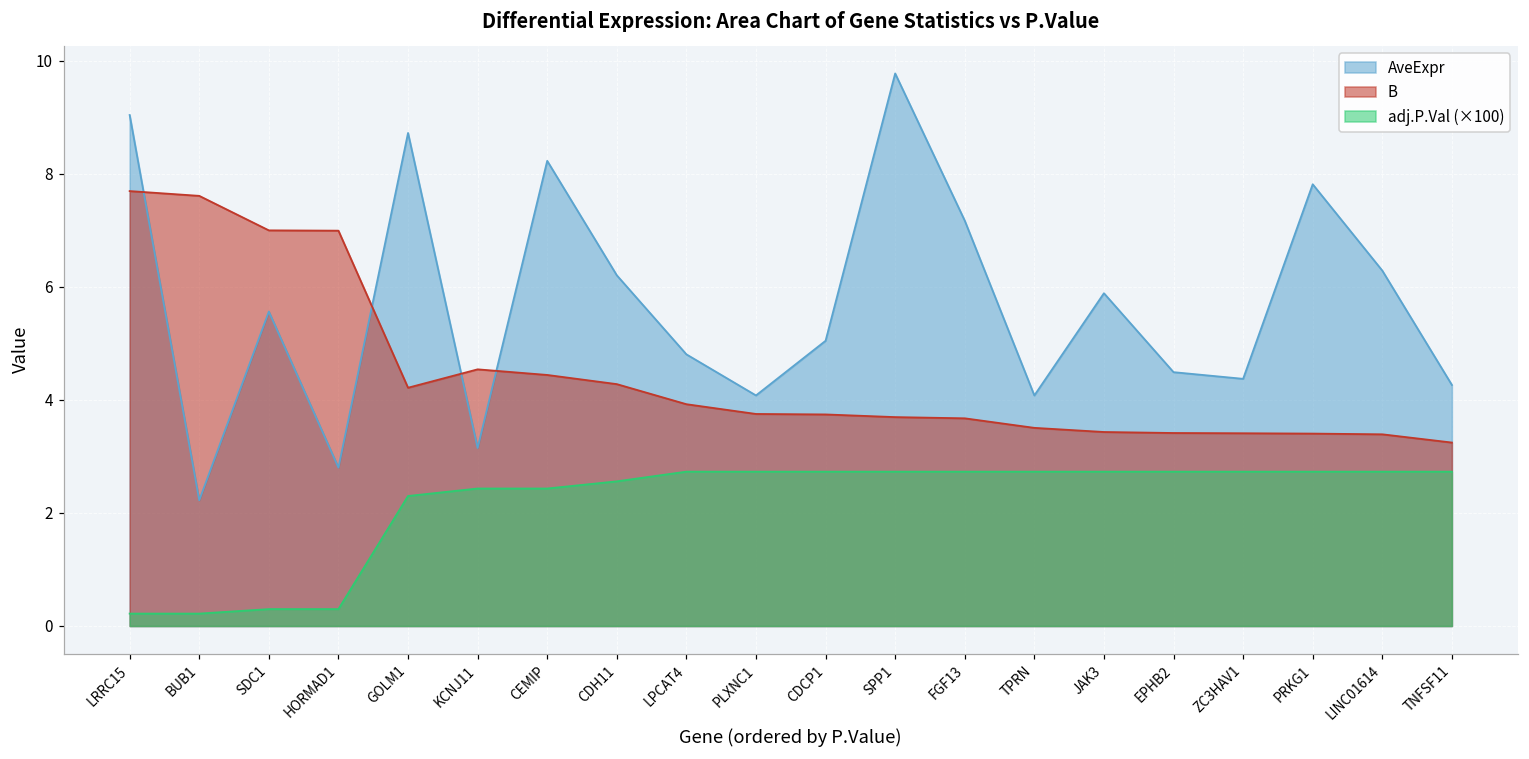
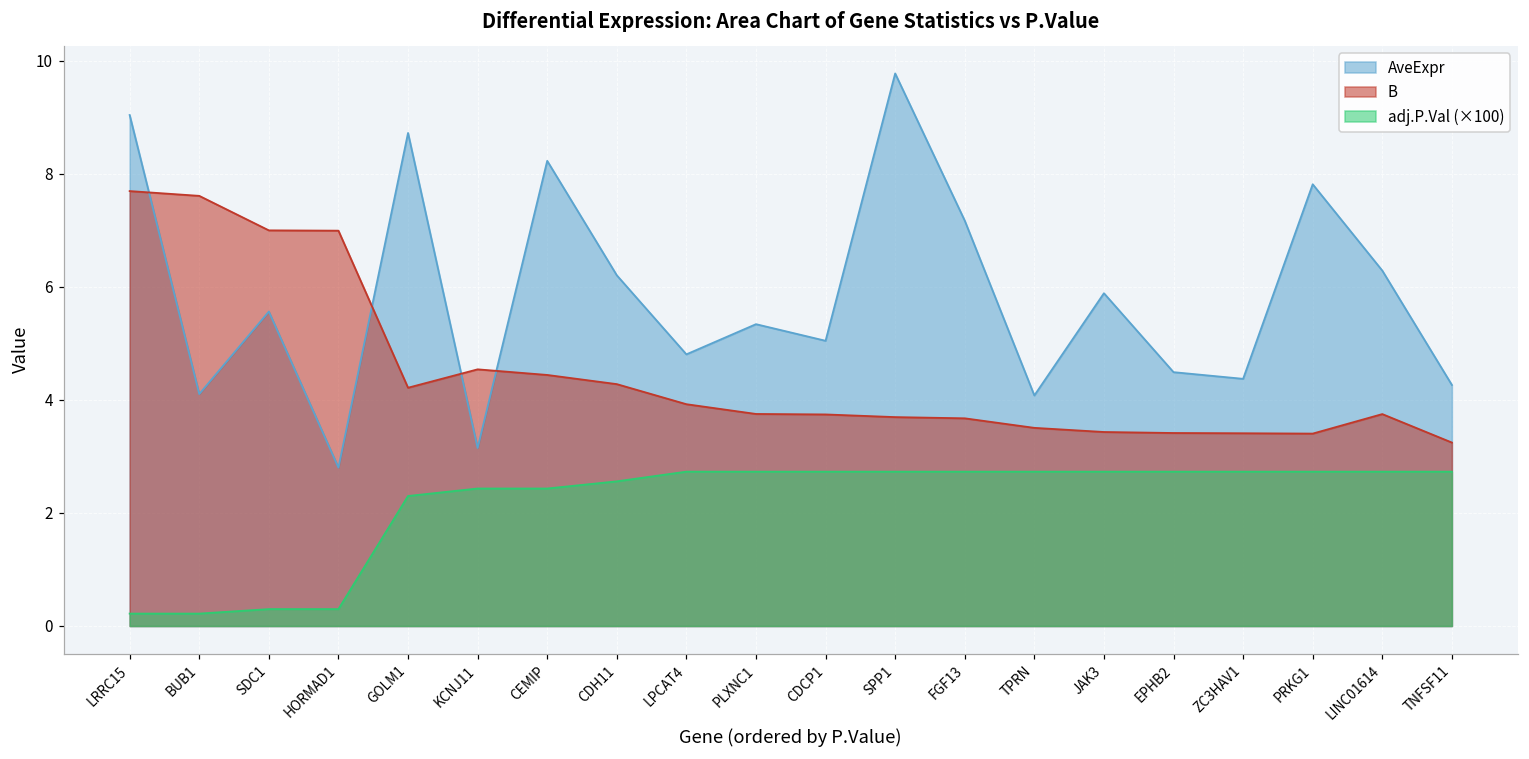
AveExpr, BUB1: 2.2 -> 4.1
AveExpr, PLXNC1: 4.1 -> 5.3
B, LINC01614: 3.4 -> 3.7
